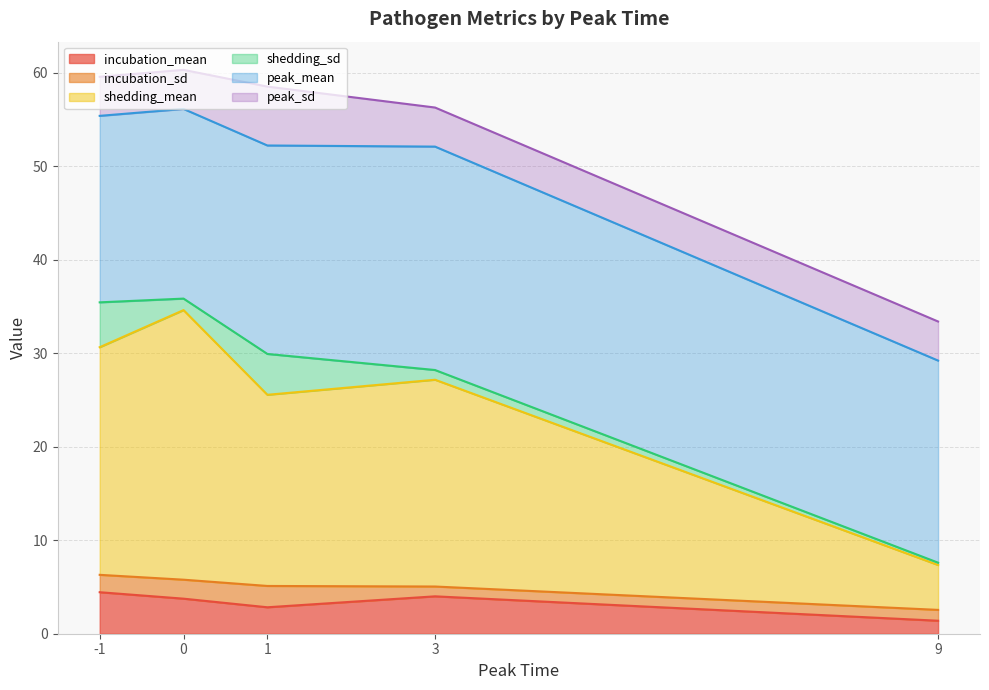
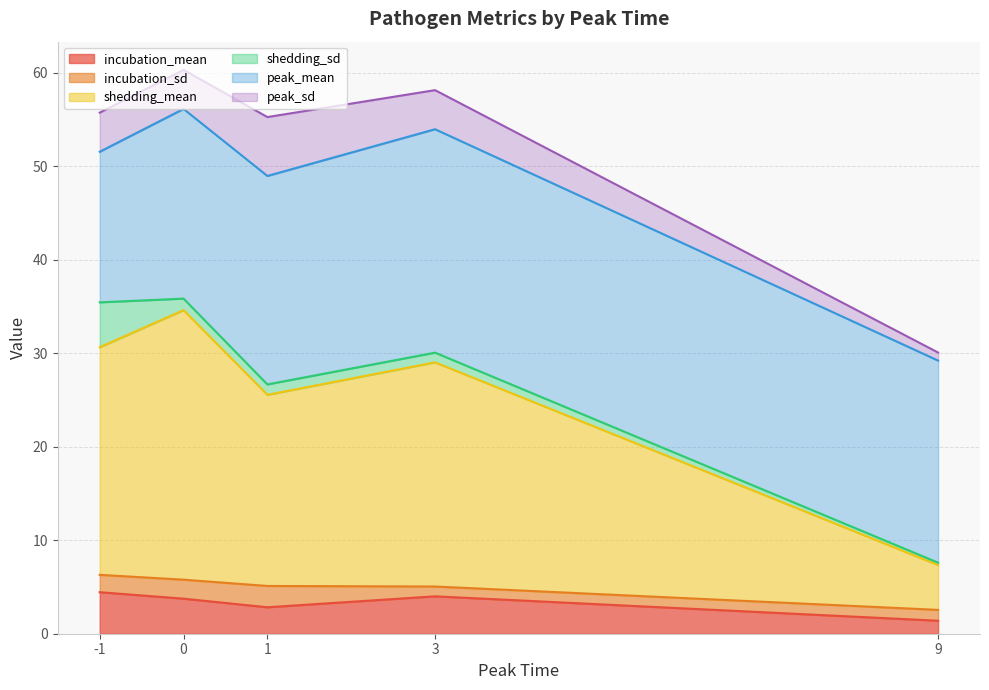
peak_mean, -1: 20 -> 16
shedding_sd, 1: 4 -> 1
shedding_mean, 3: 22 -> 24
peak_sd, 9: 4 -> 1
